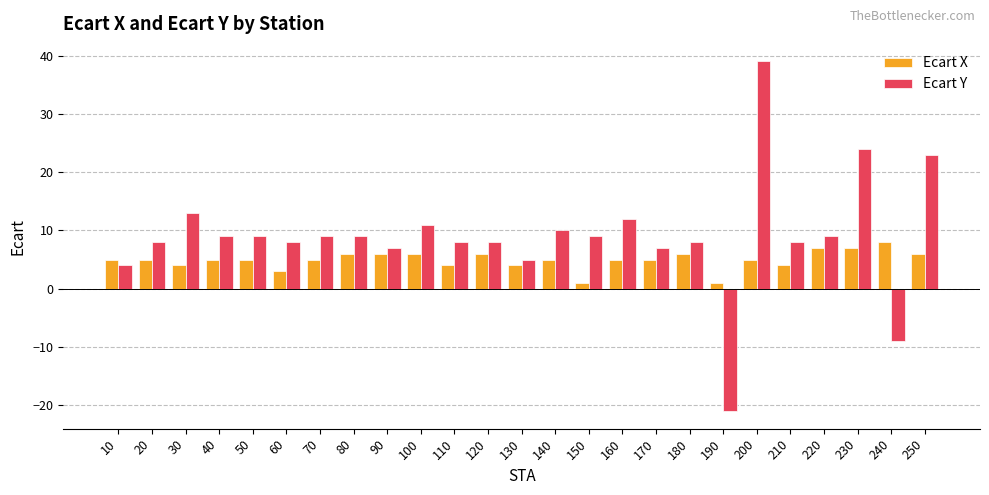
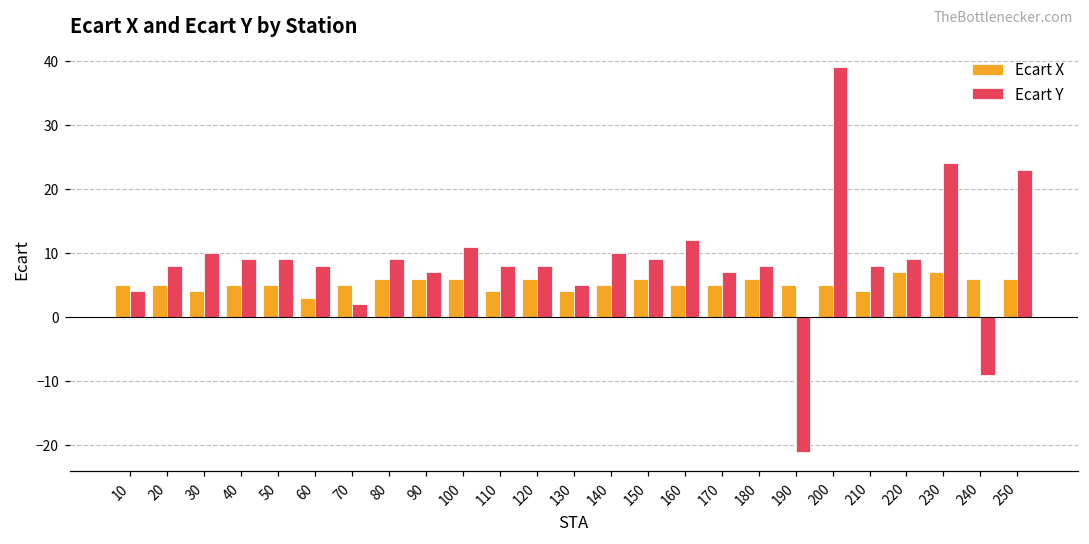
Ecart Y, 30: 13 -> 10
Ecart Y, 70: 9 -> 2
Ecart X, 150: 1 -> 6
Ecart X, 190: 1 -> 5
Ecart X, 240: 8 -> 6
